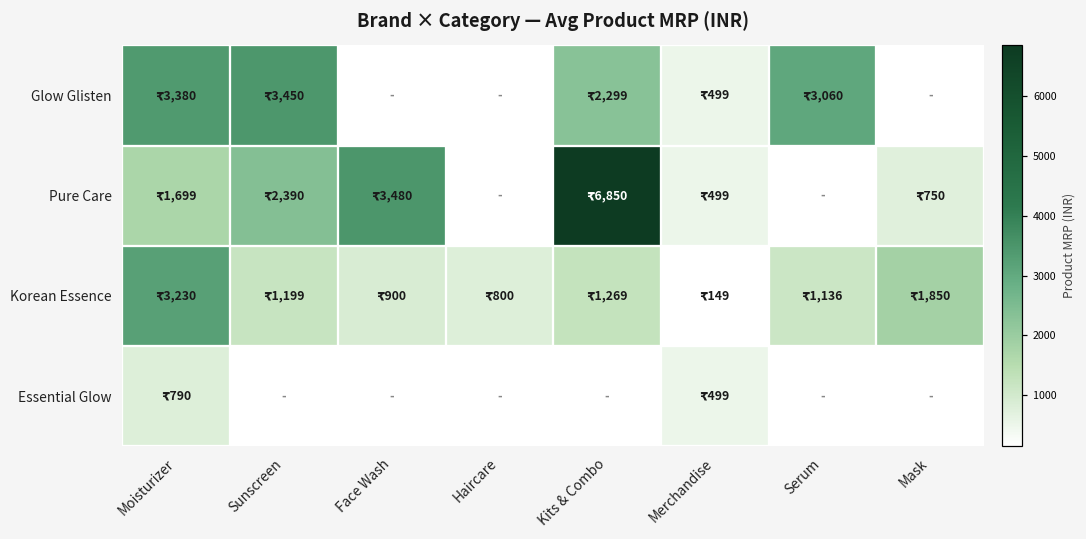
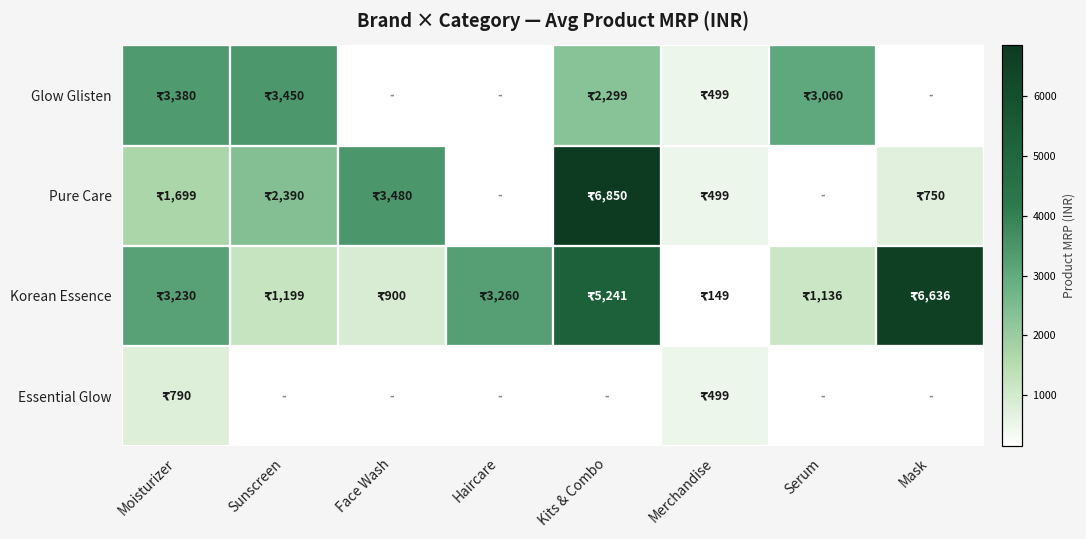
Korean Essence, Haircare: 800 -> 3,260
Korean Essence, Kits & Combo: 1,269 -> 5,241
Korean Essence, Mask: 1,850 -> 6,636
